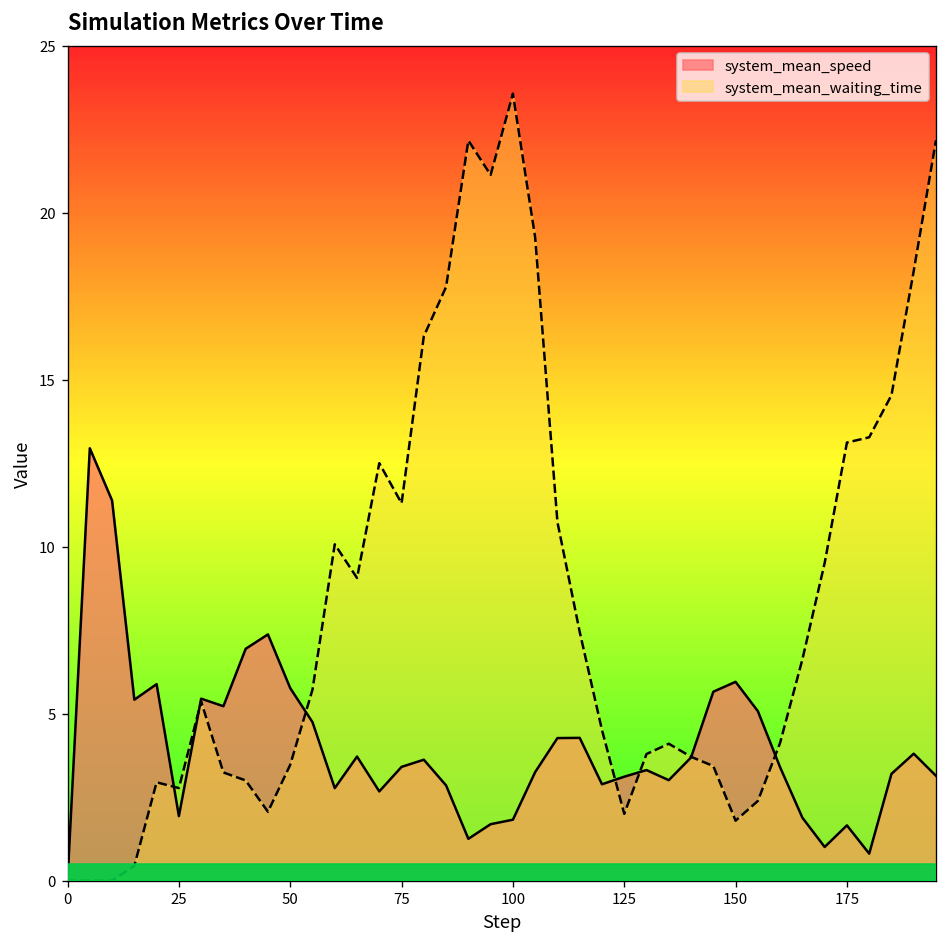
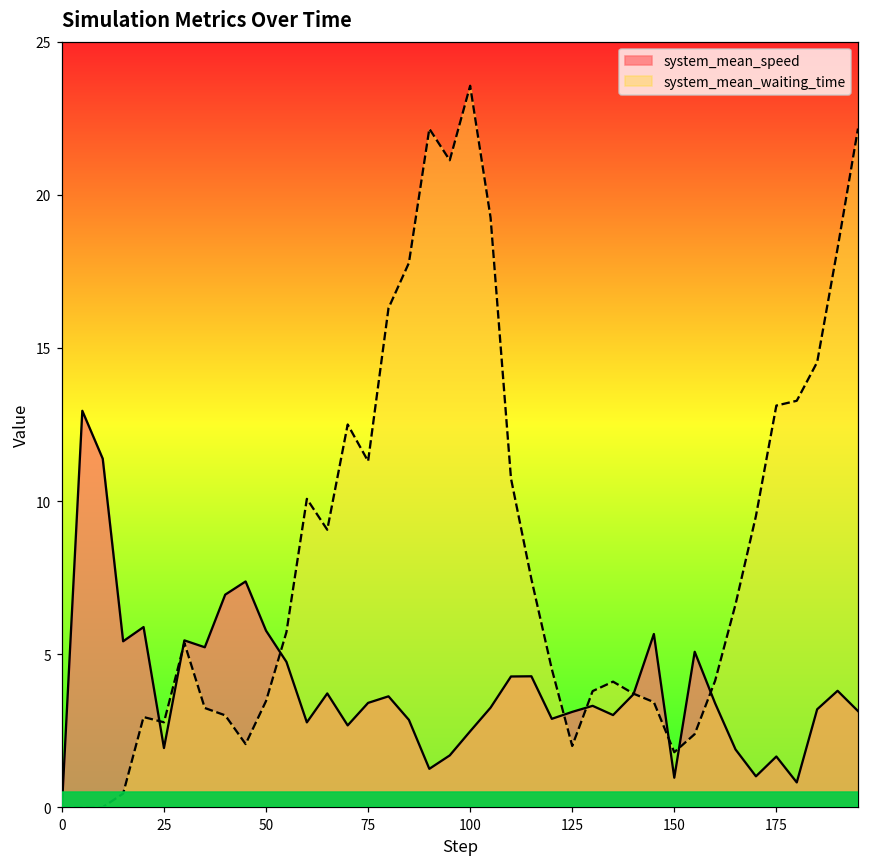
system_mean_speed, 100: 1.8 -> 2.5
system_mean_speed, 150: 6.0 -> 1.0
